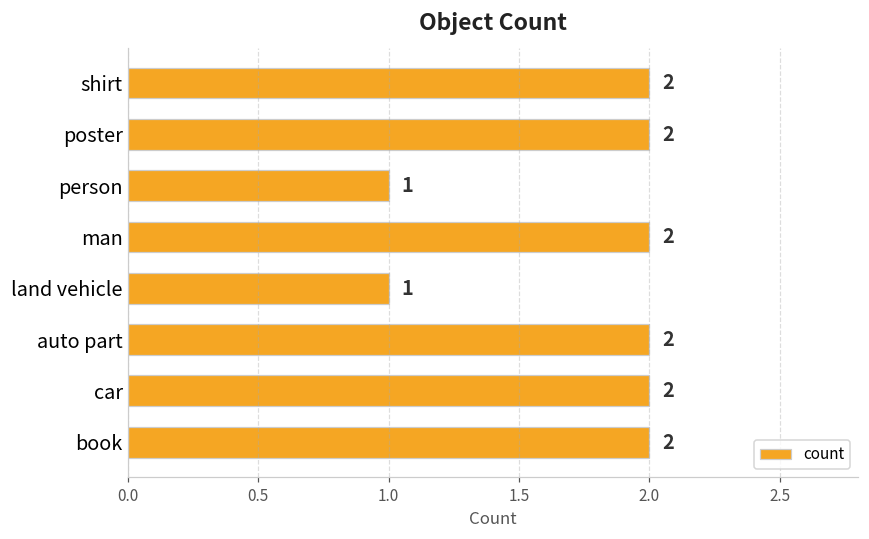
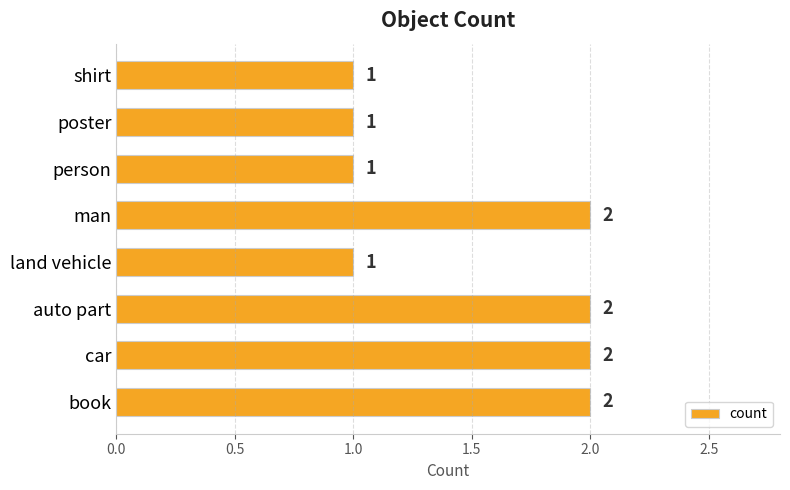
shirt: 2 -> 1
poster: 2 -> 1
